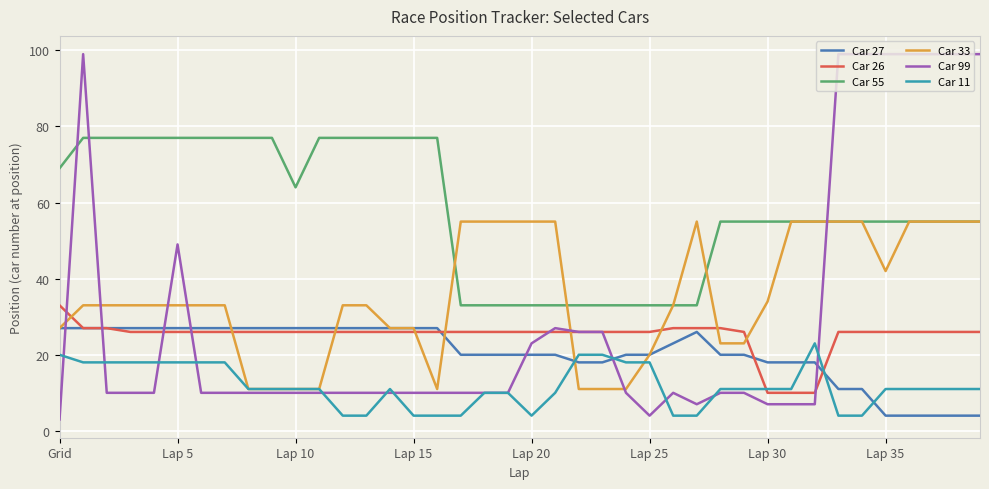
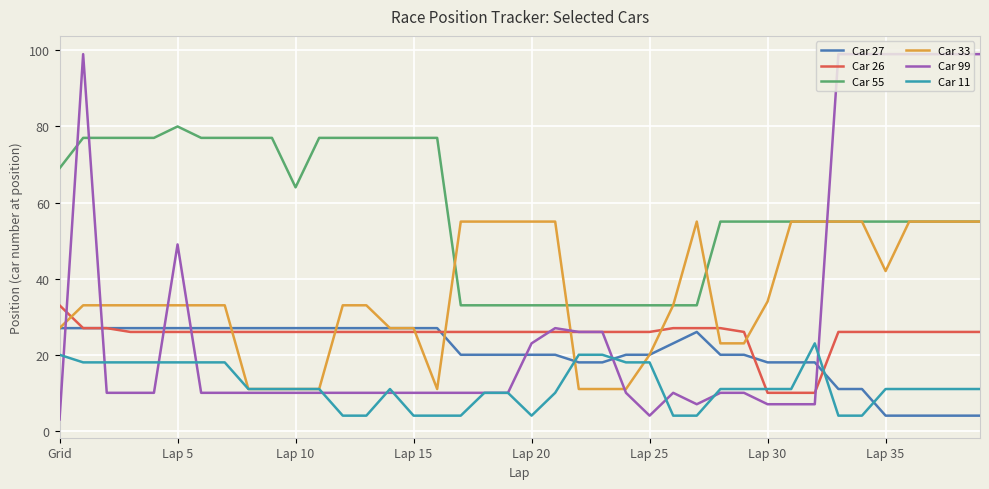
Car 55, Lap 5: 77 -> 80
